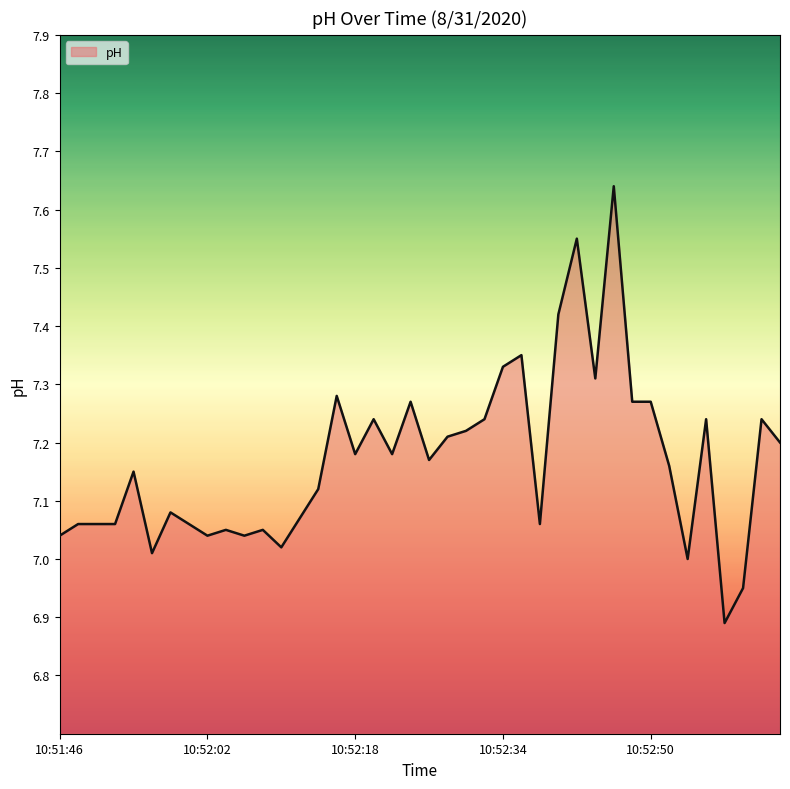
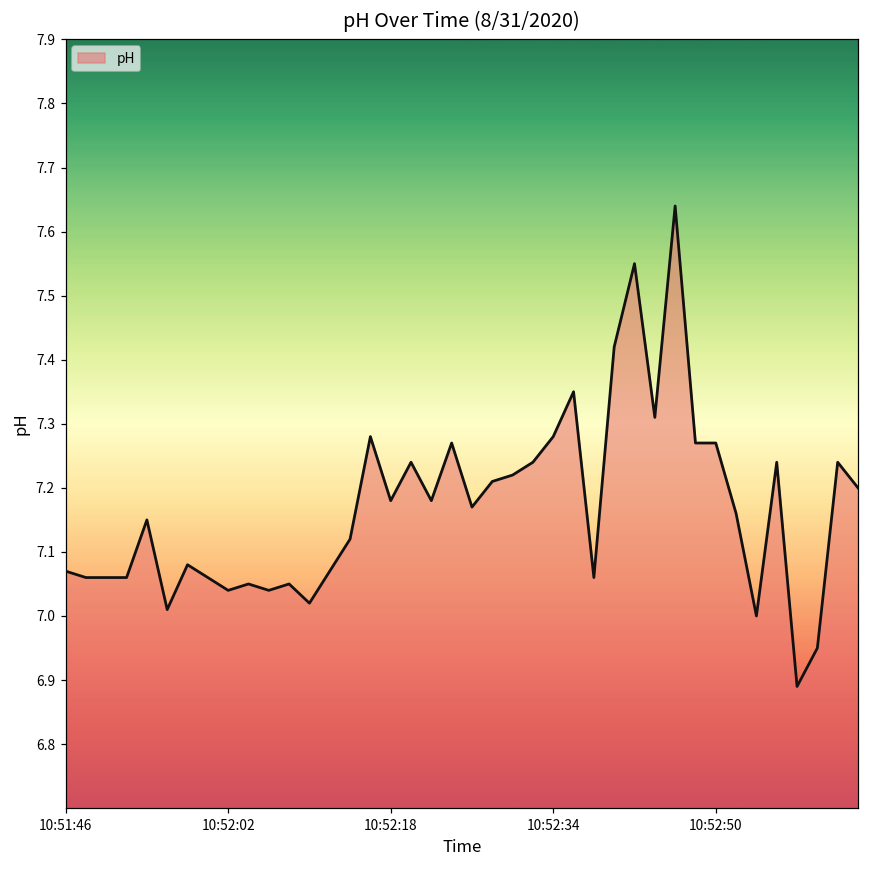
10:51:46: 7.04 -> 7.07
10:52:34: 7.33 -> 7.28
